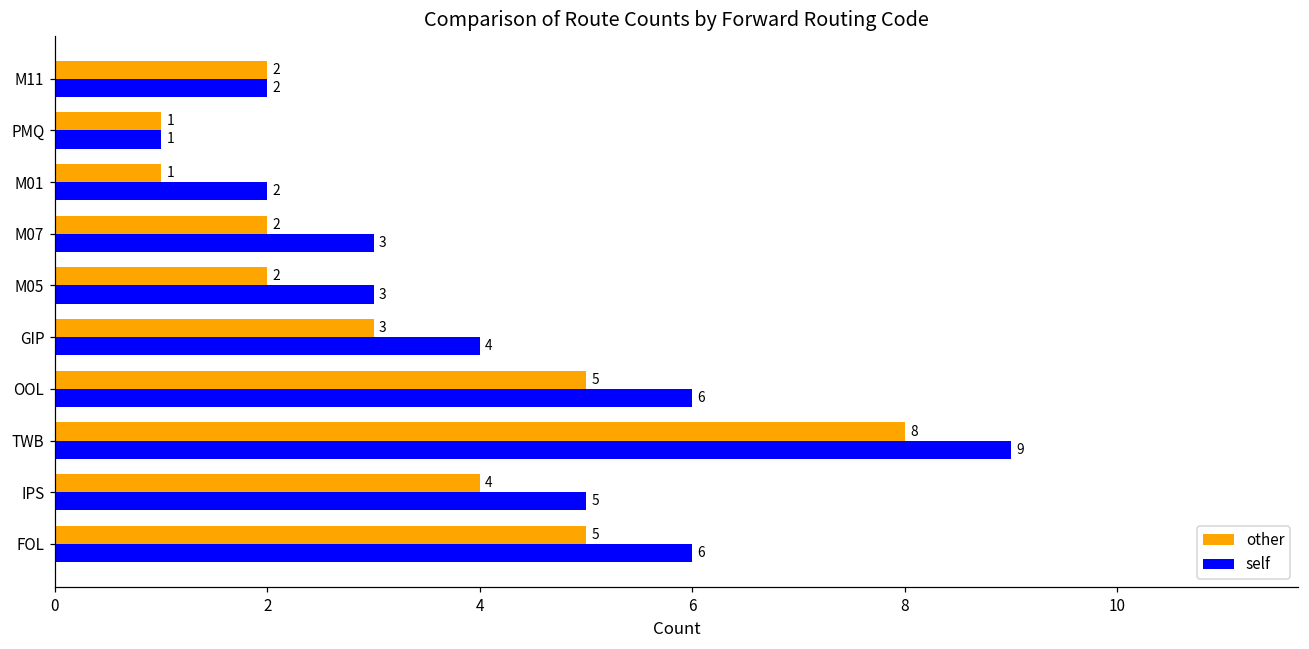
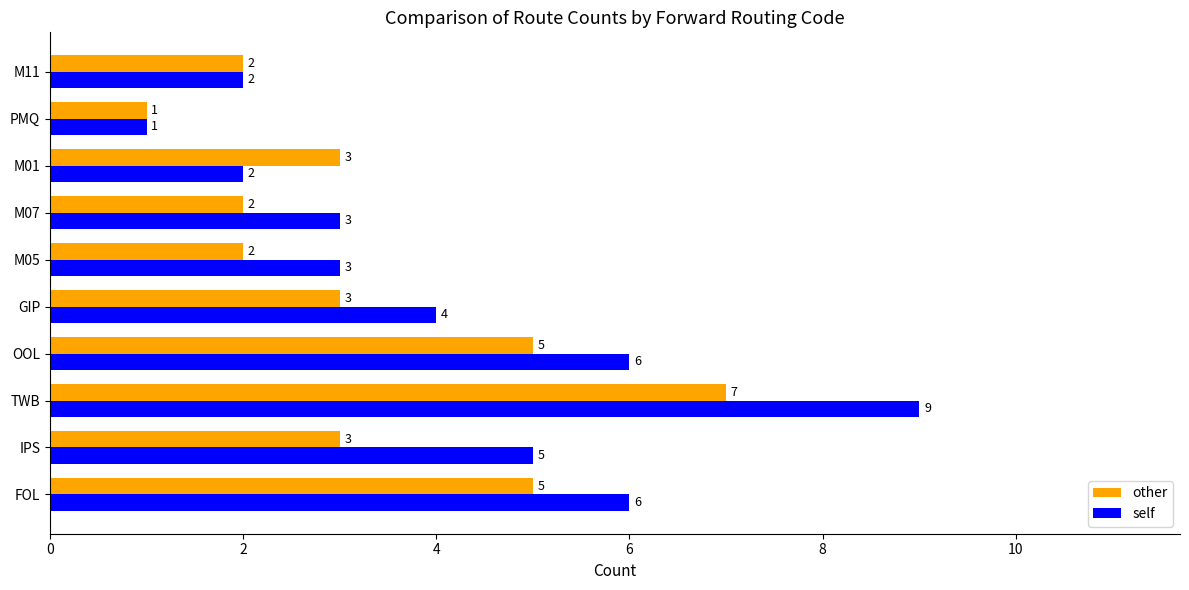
other, M01: 1 -> 3
other, TWB: 8 -> 7
other, IPS: 4 -> 3
